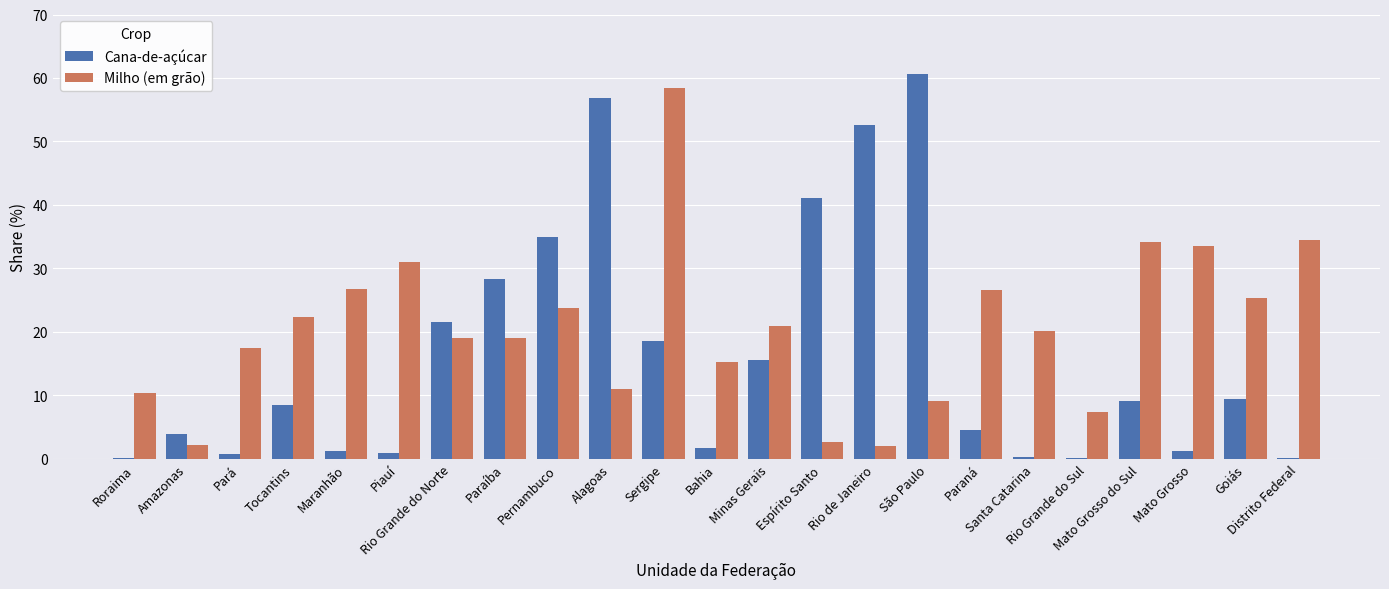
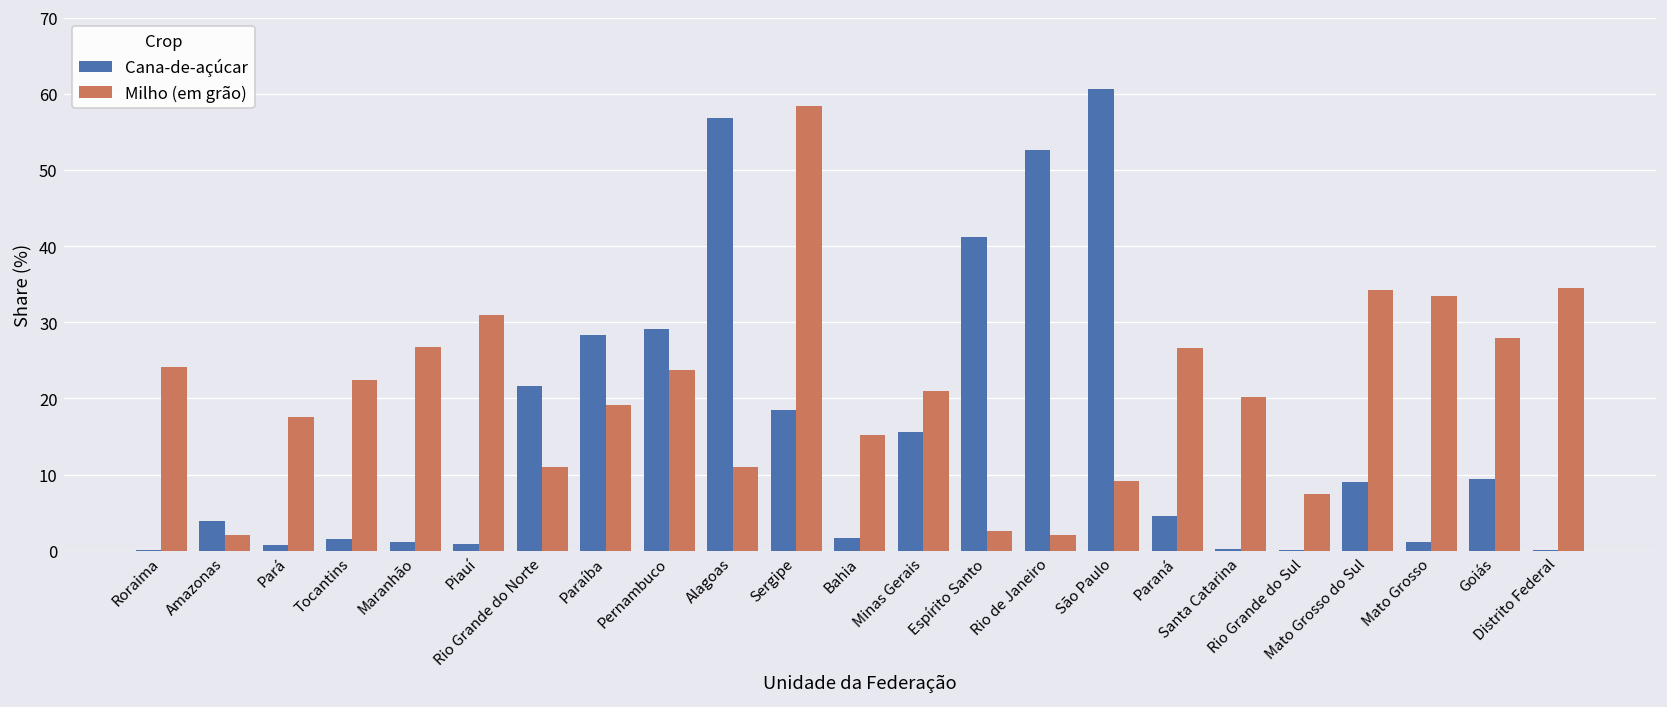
Milho (em grão), Roraima: 10 -> 24
Cana-de-açúcar, Tocantins: 9 -> 2
Milho (em grão), Rio Grande do Norte: 19 -> 11
Cana-de-açúcar, Pernambuco: 35 -> 29
Milho (em grão), Goiás: 25 -> 28
